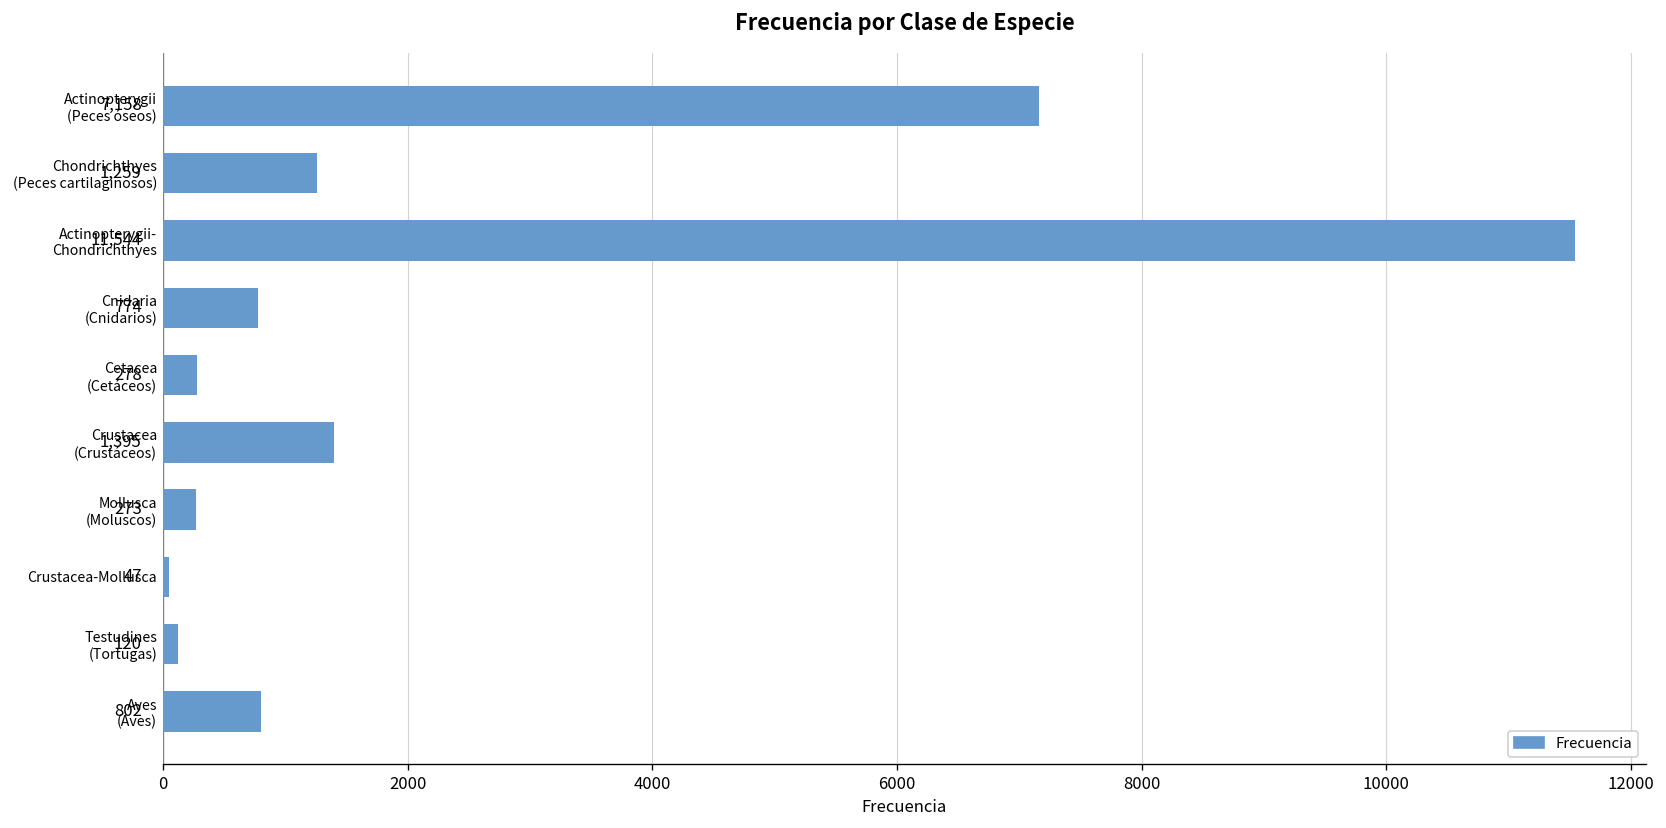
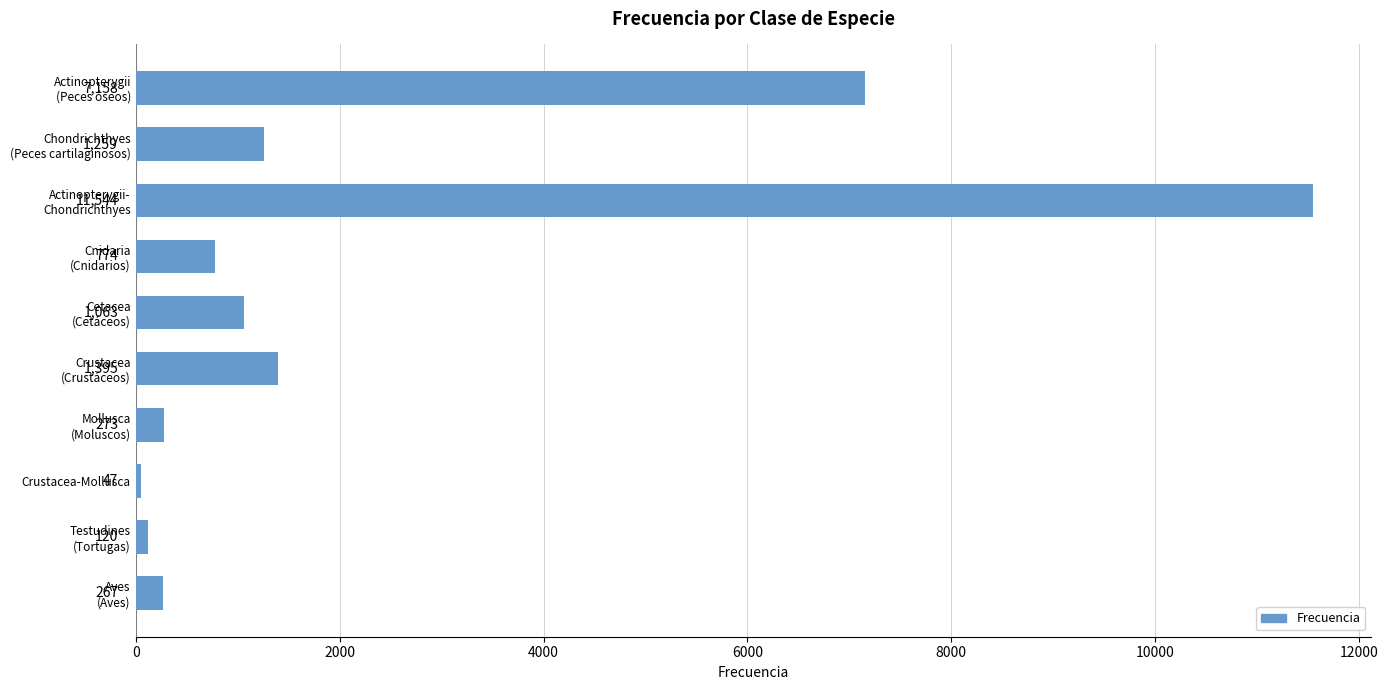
Cetacea (Cetáceos): 278 -> 1,063
Aves (Aves): 802 -> 267
